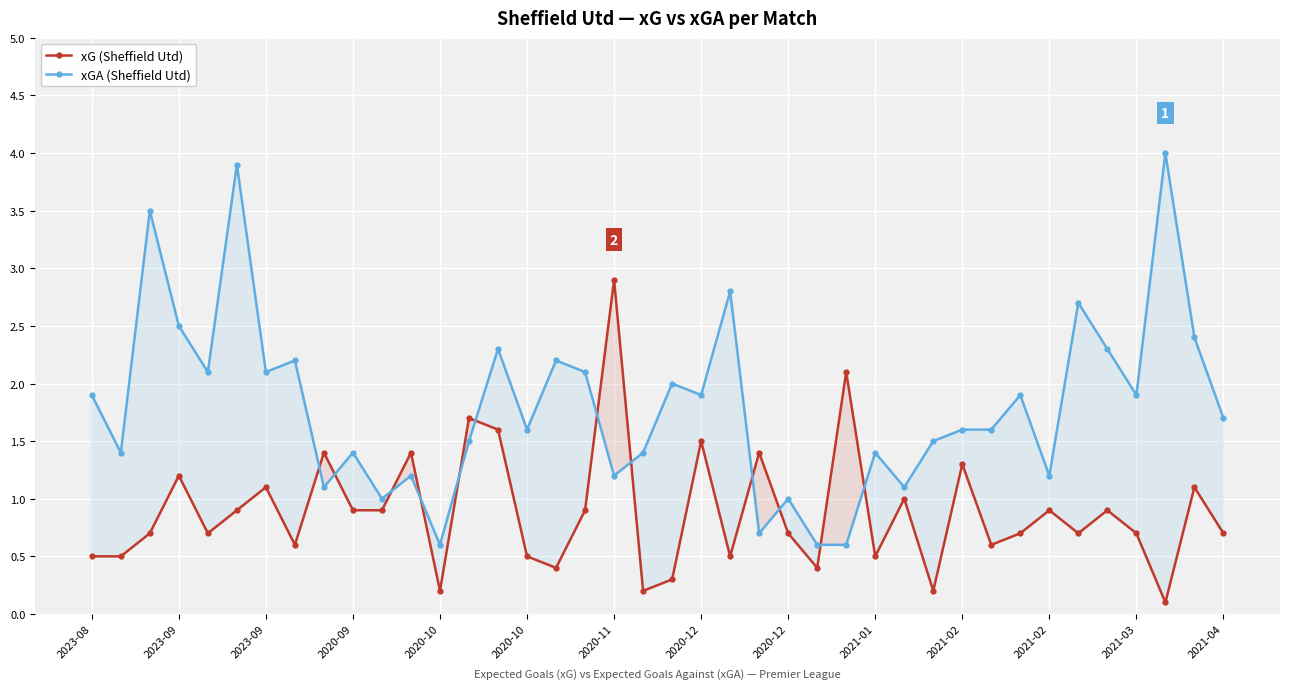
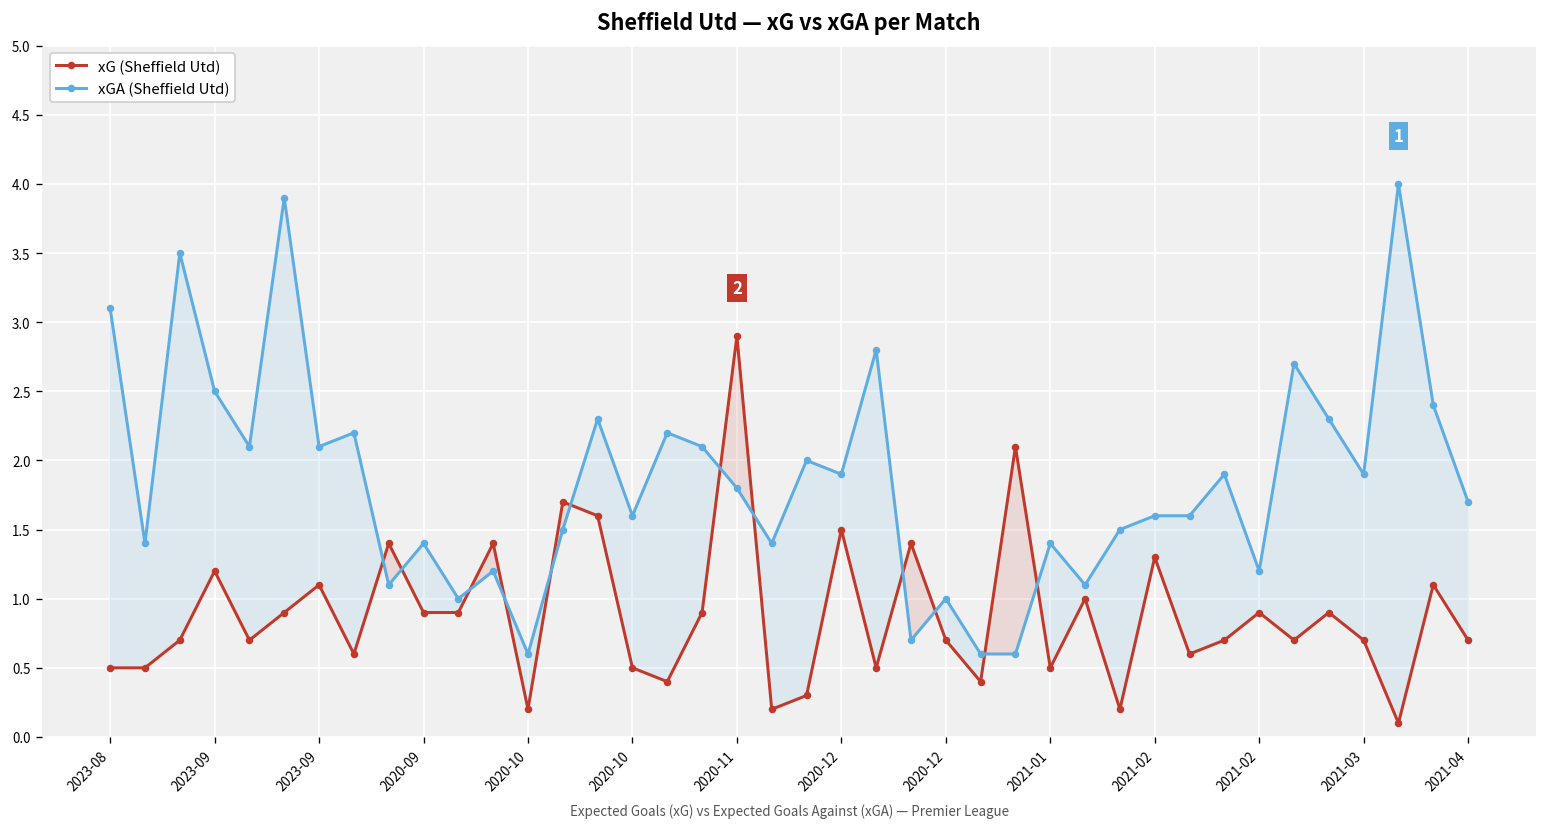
xGA (Sheffield Utd), 2023-08: 1.9 -> 3.1
xGA (Sheffield Utd), 2020-11: 1.2 -> 1.8
